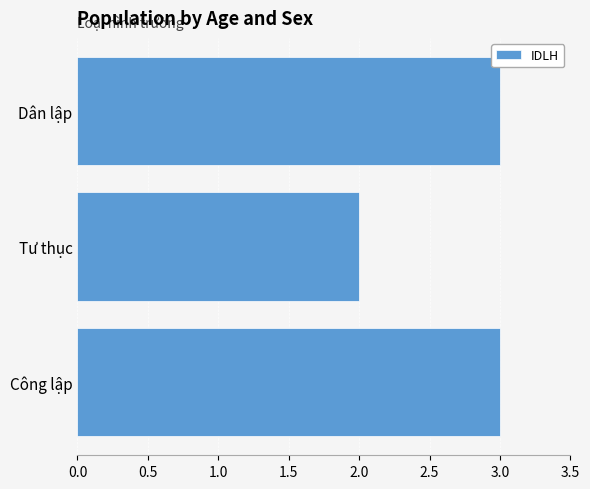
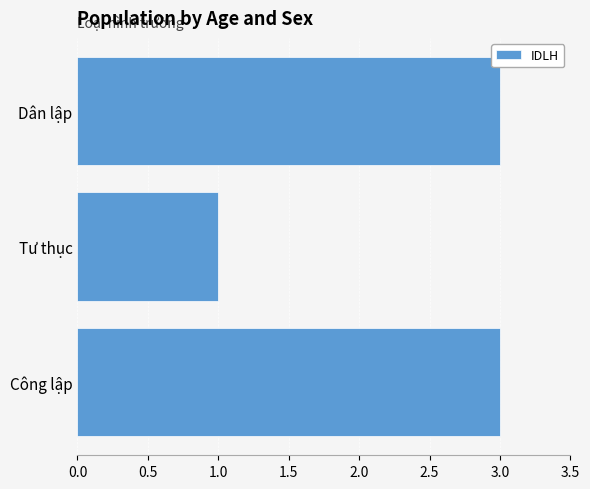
Tư thục: 2 -> 1
